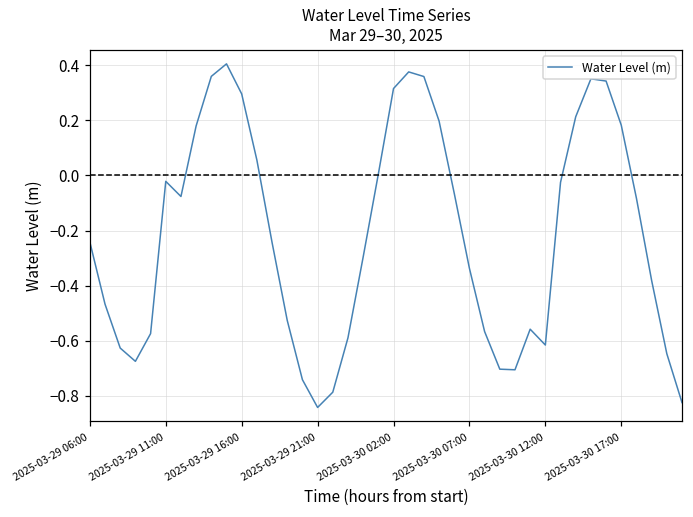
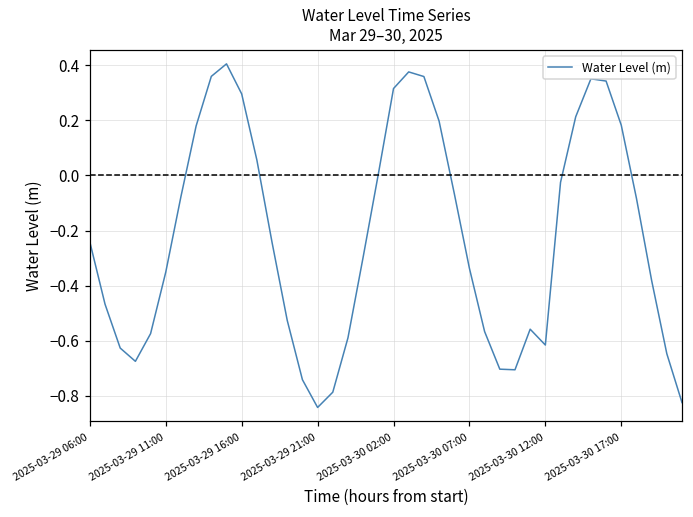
2025-03-29 11:00: -0.02 -> -0.35
